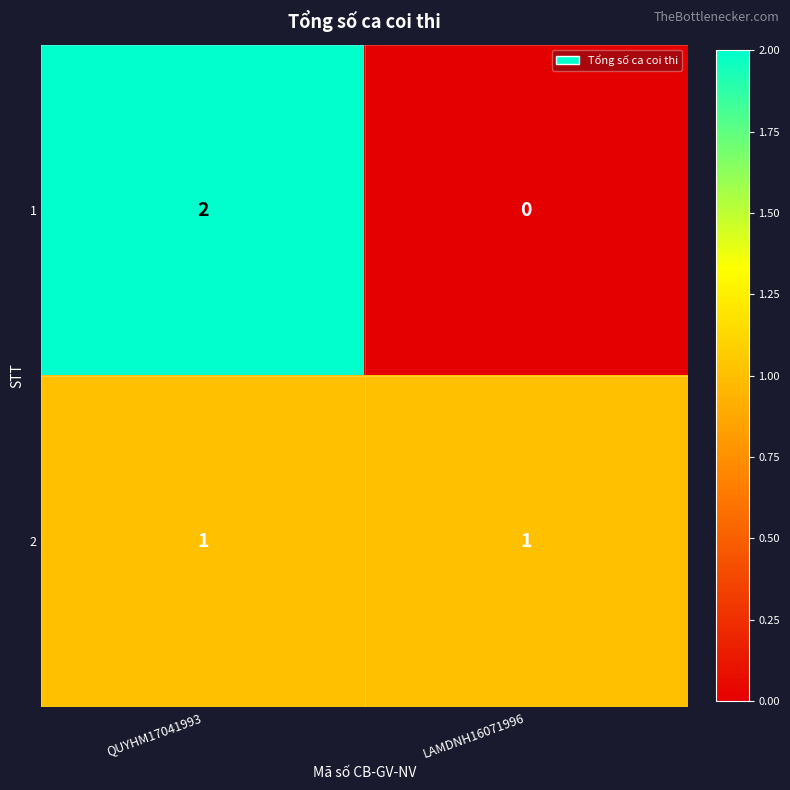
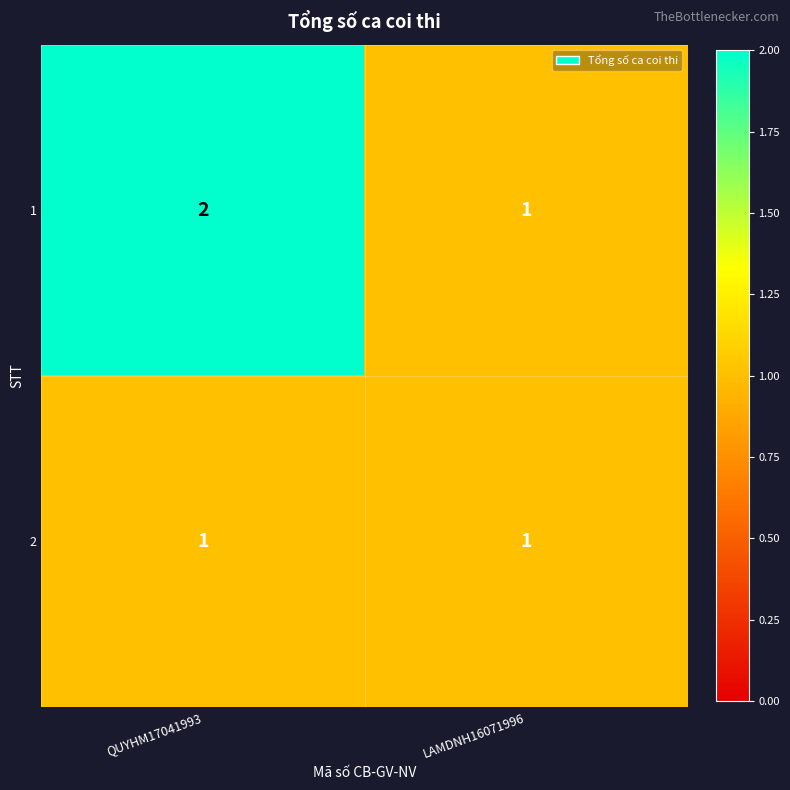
1, LAMDNH16071996: 0 -> 1
